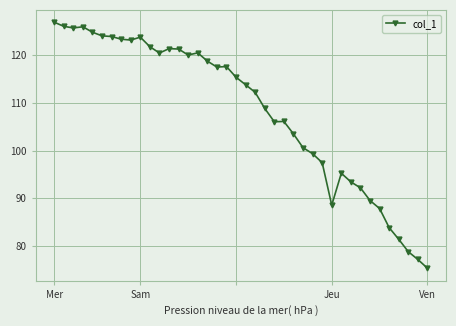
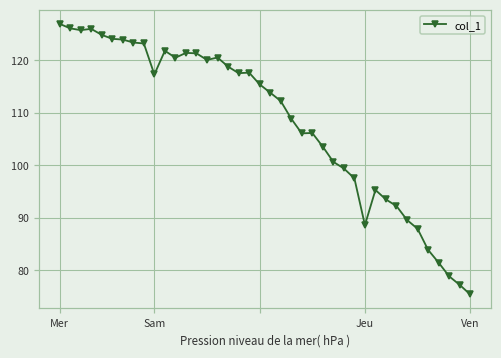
Sam: 124 -> 117
